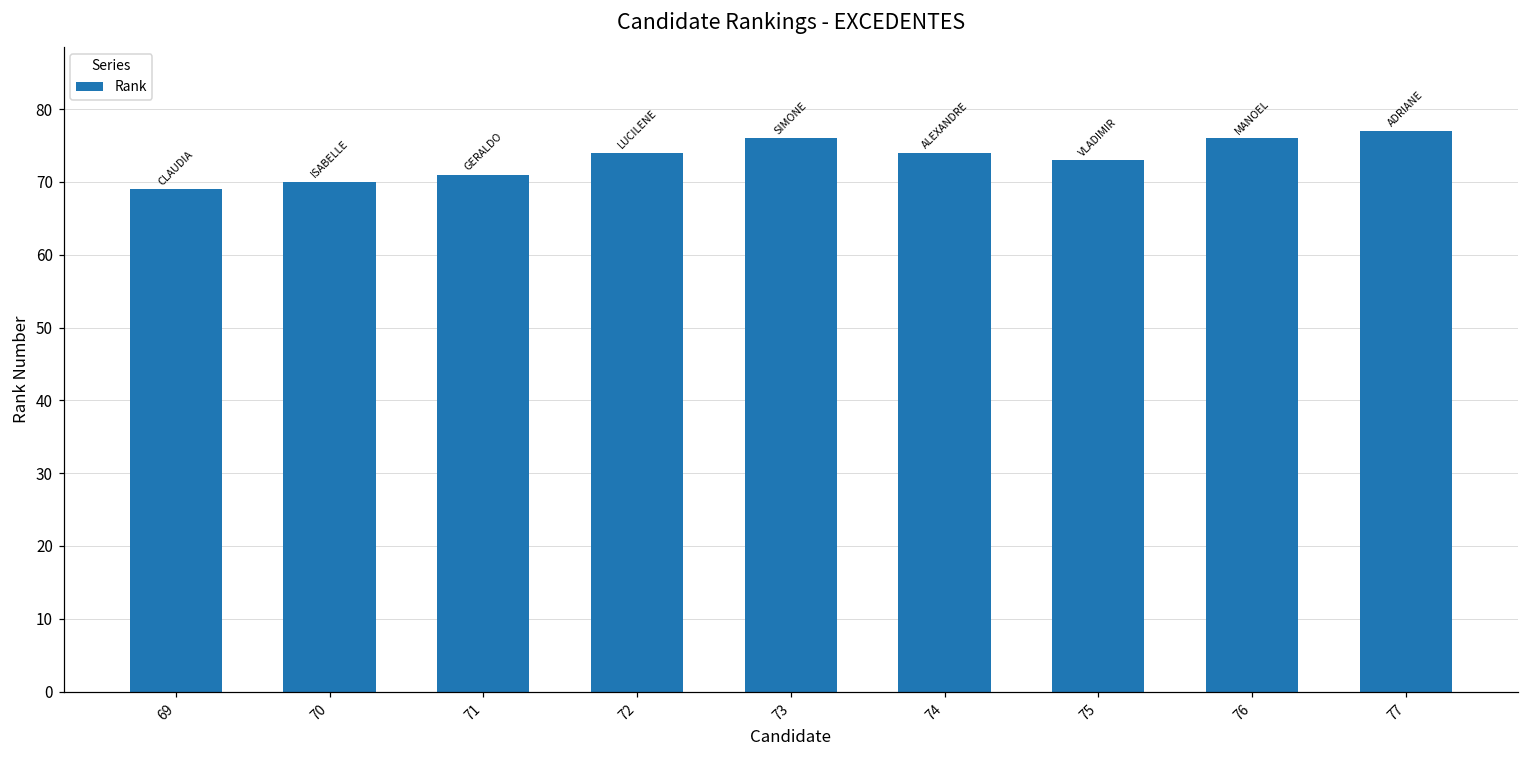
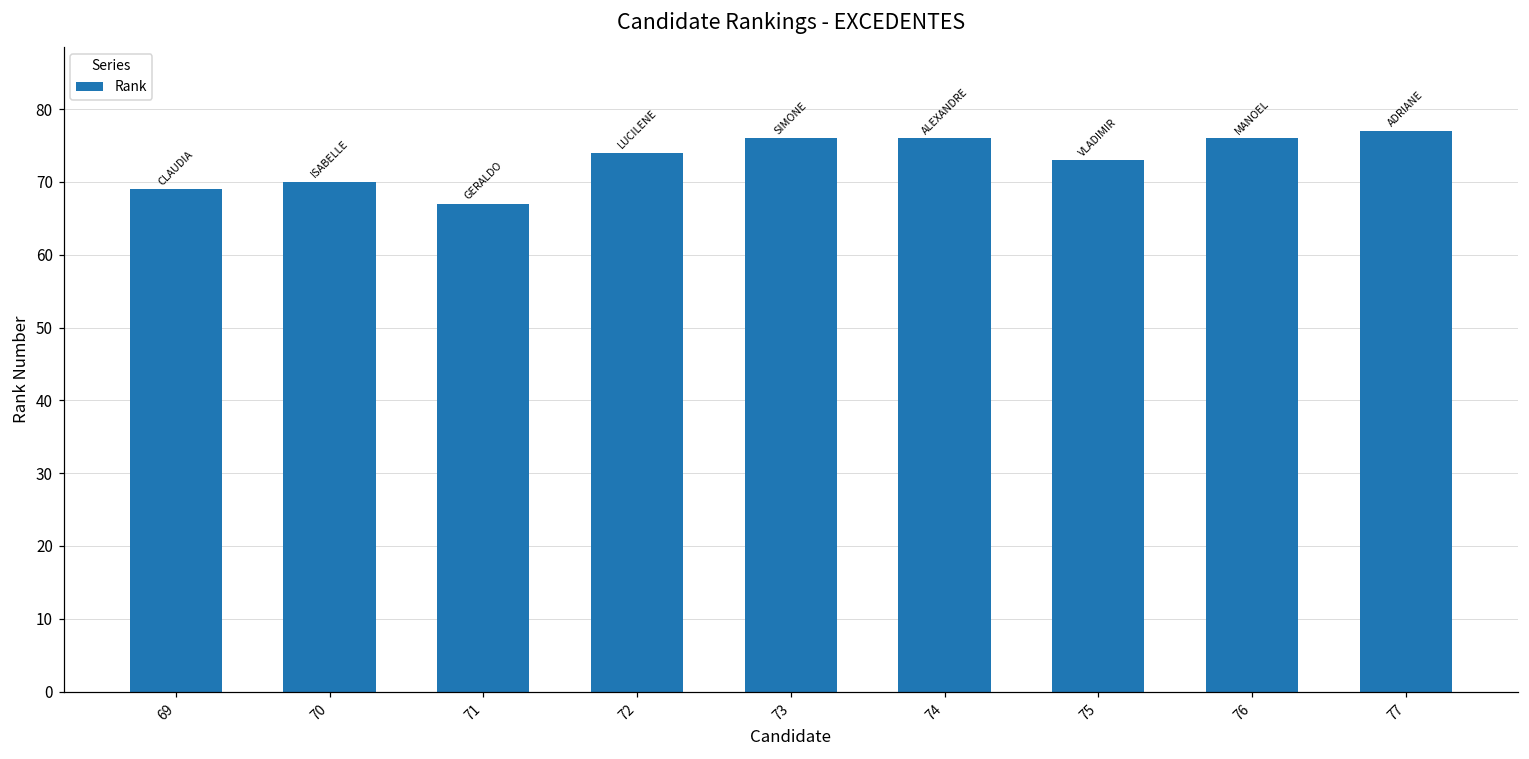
71: 71 -> 67
74: 74 -> 76
